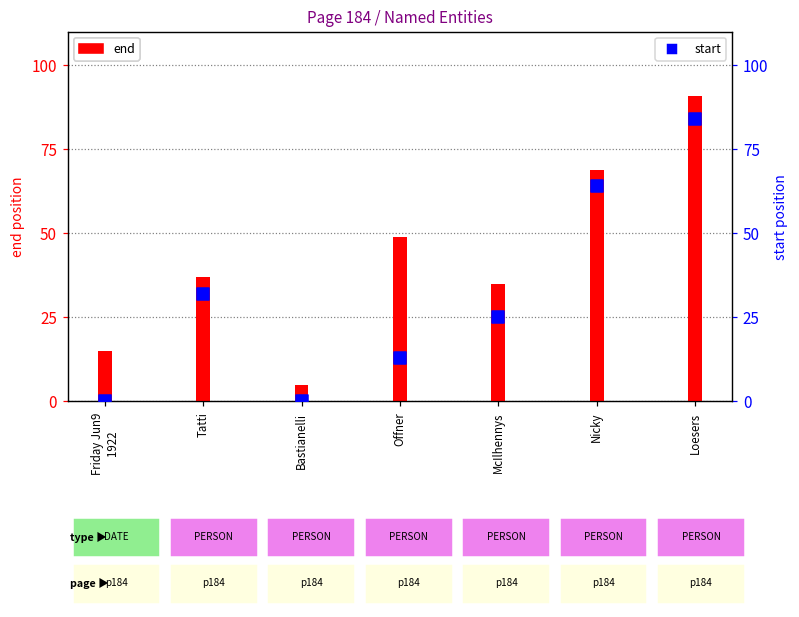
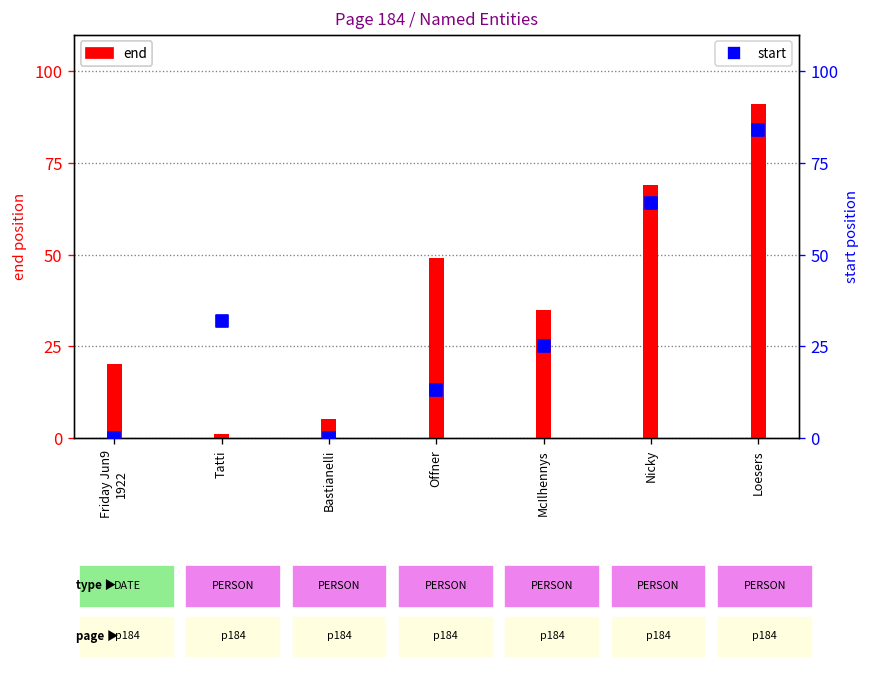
end, Friday Jun9 1922: 15 -> 20
end, Tatti: 37 -> 1
